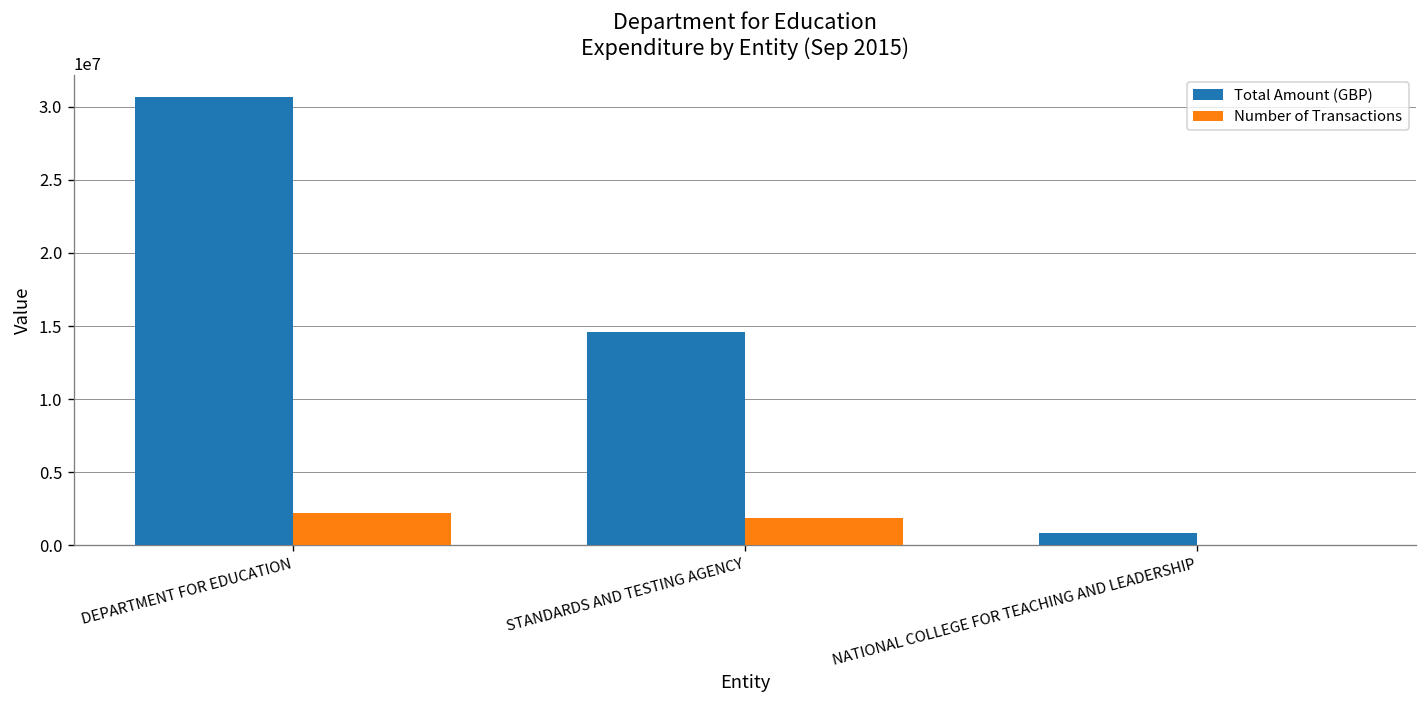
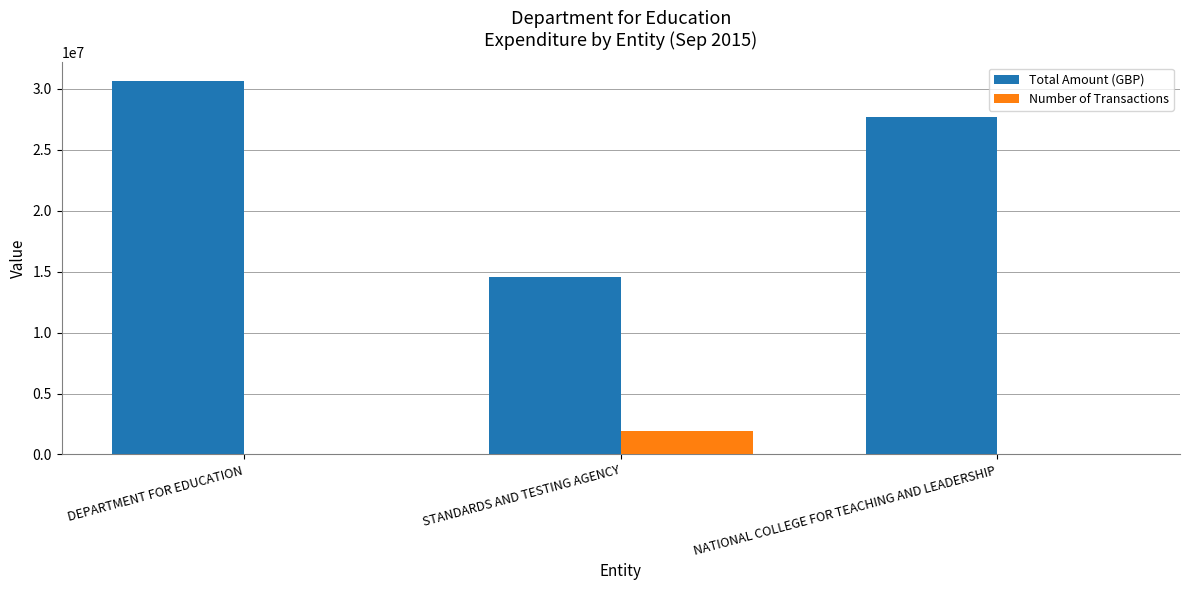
Number of Transactions, DEPARTMENT FOR EDUCATION: 2200000 -> 0
Total Amount (GBP), NATIONAL COLLEGE FOR TEACHING AND LEADERSHIP: 800000 -> 27700000
